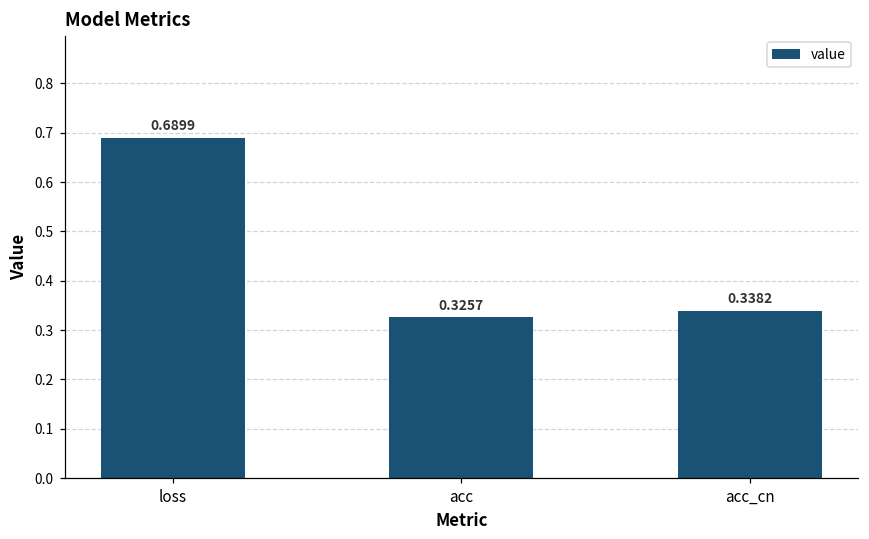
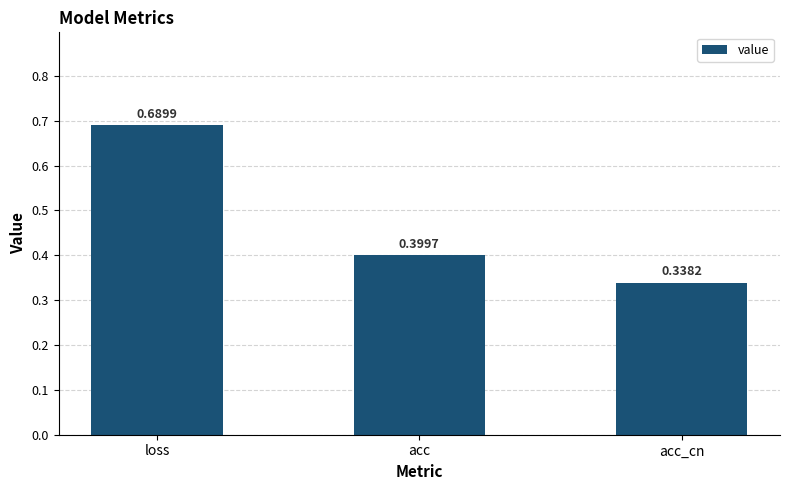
acc: 0.3257 -> 0.3997
